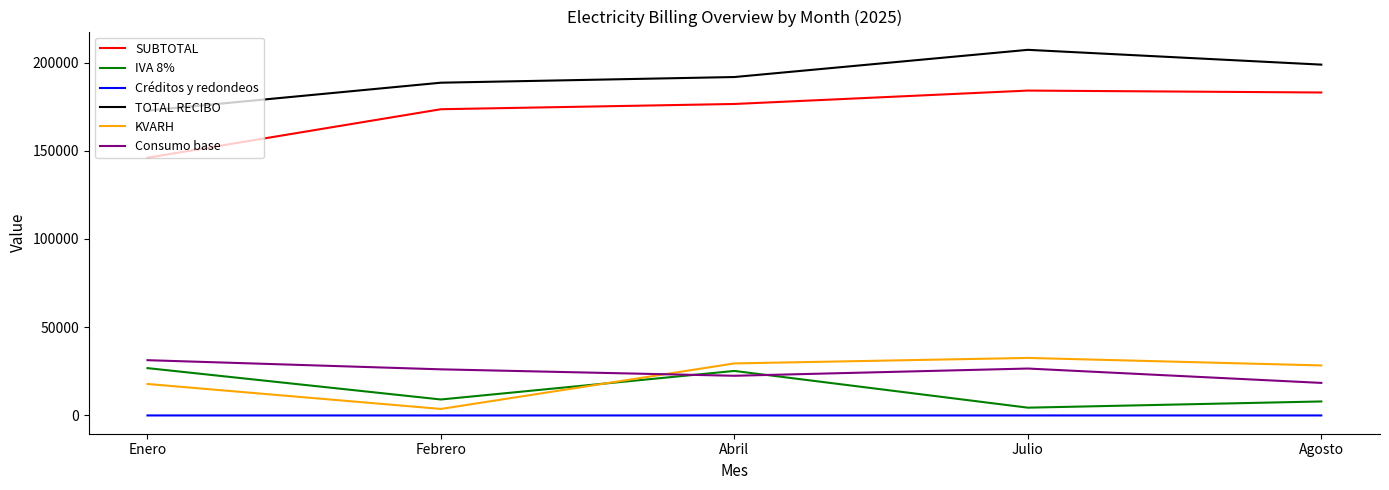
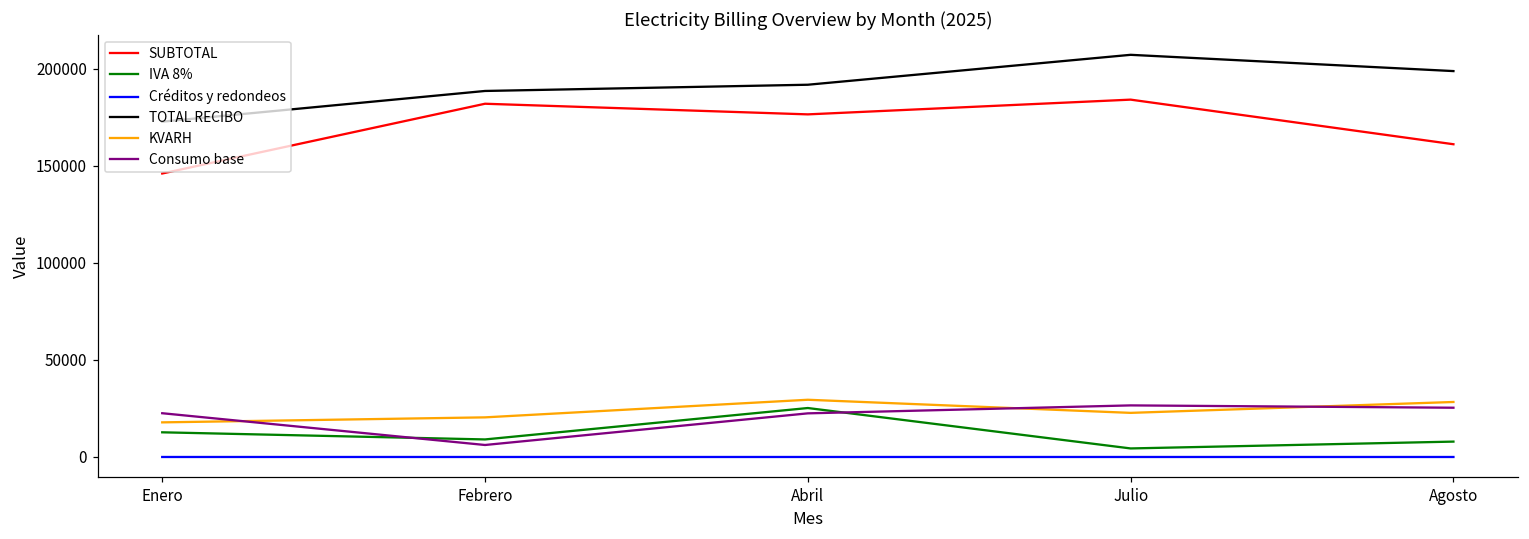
IVA 8%, Enero: 27000 -> 13000
Consumo base, Enero: 31000 -> 23000
SUBTOTAL, Febrero: 174000 -> 182000
KVARH, Febrero: 4000 -> 20000
Consumo base, Febrero: 26000 -> 6000
KVARH, Julio: 33000 -> 23000
SUBTOTAL, Agosto: 183000 -> 161000
Consumo base, Agosto: 18000 -> 25000
